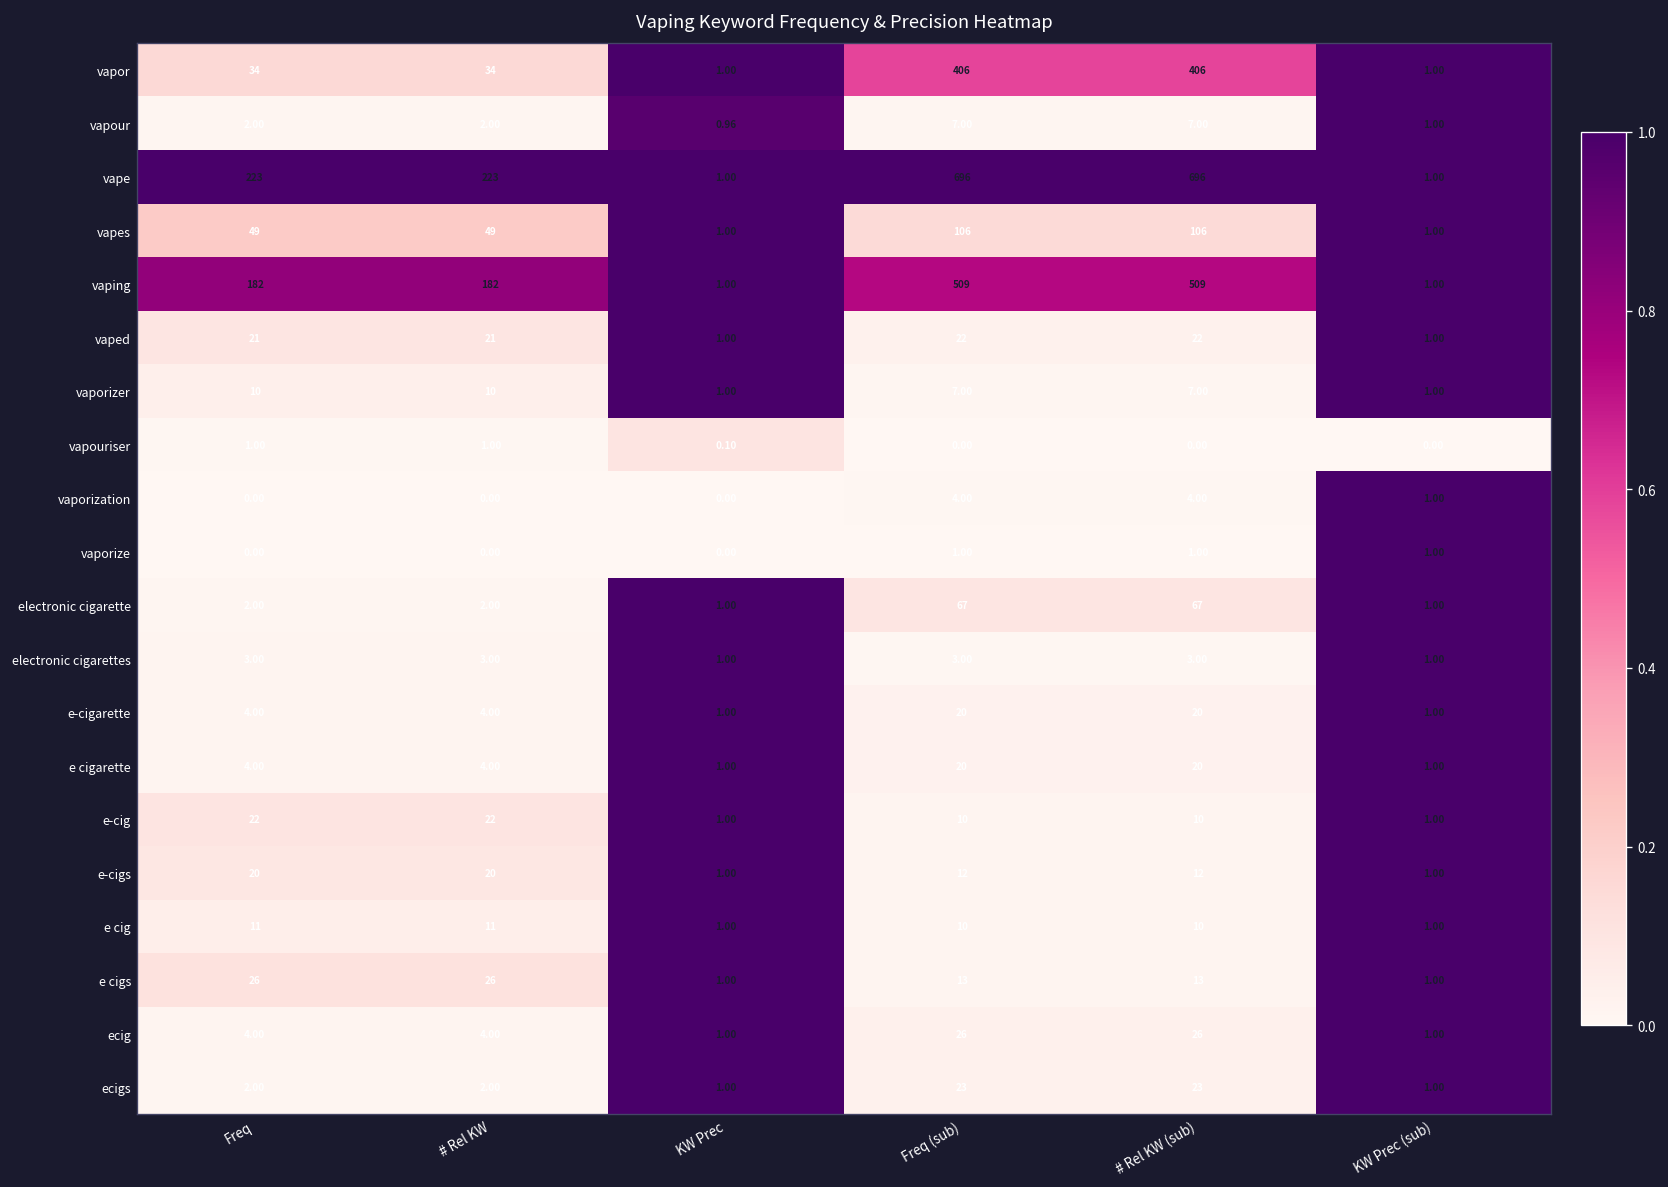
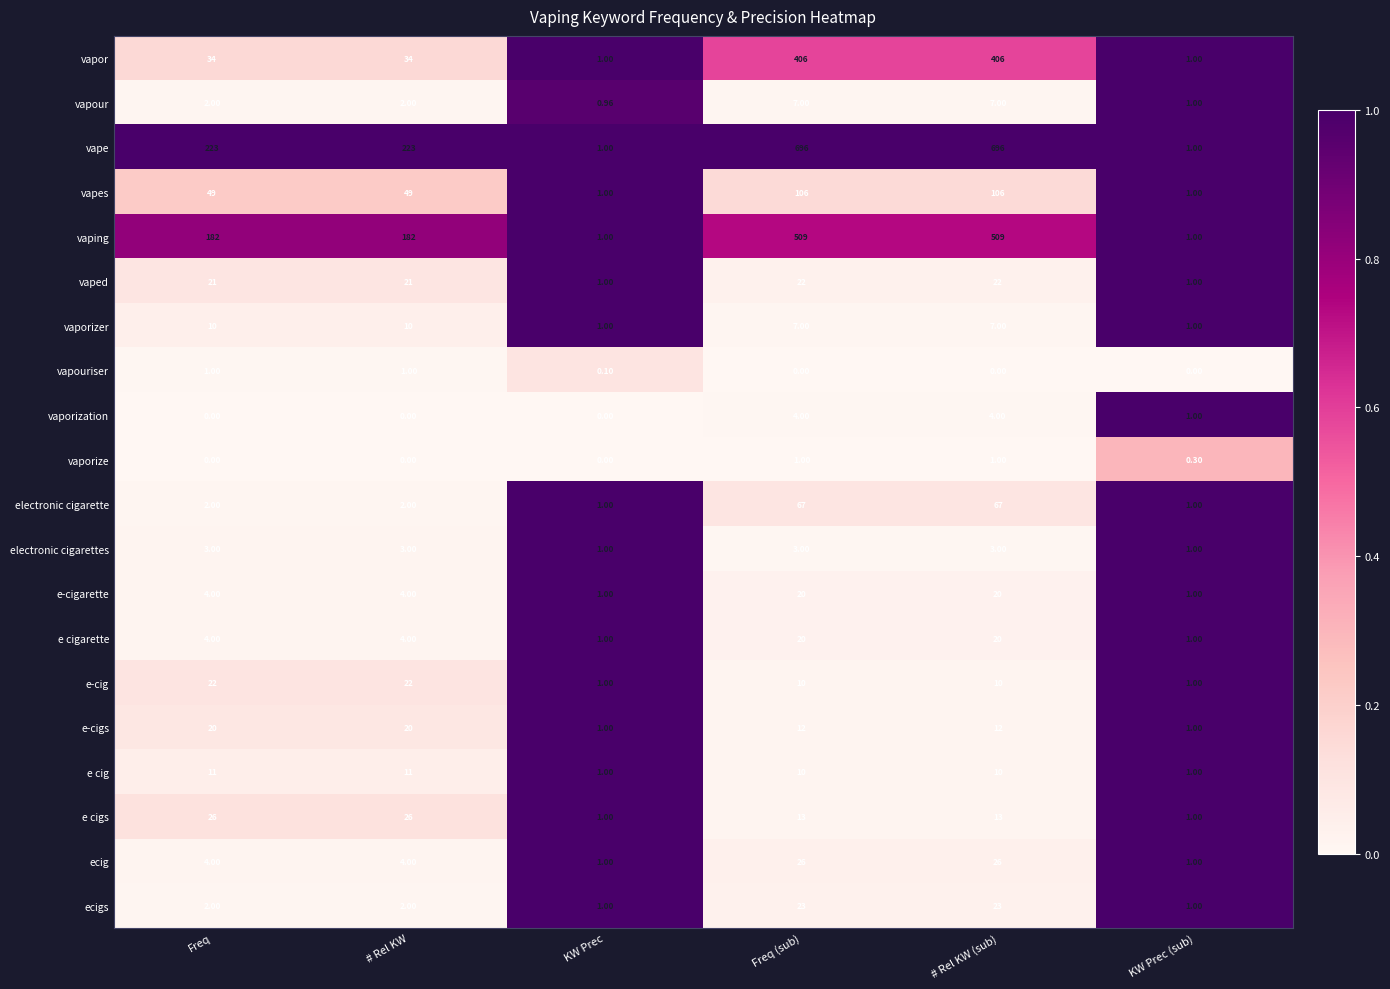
vaporize, KW Prec (sub): 1.00 -> 0.30
